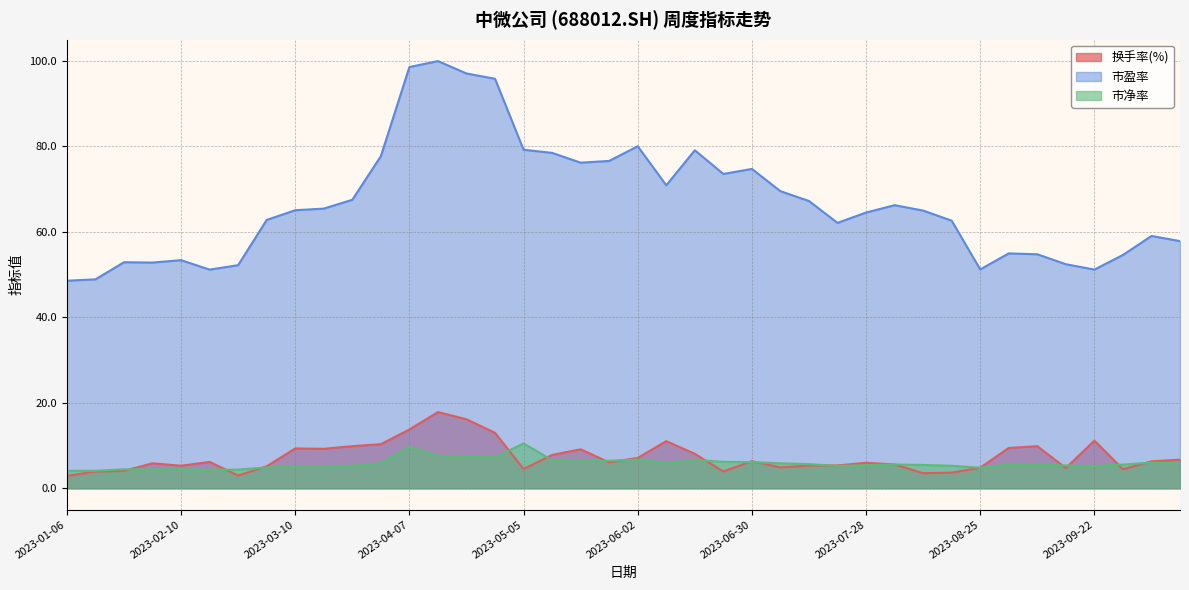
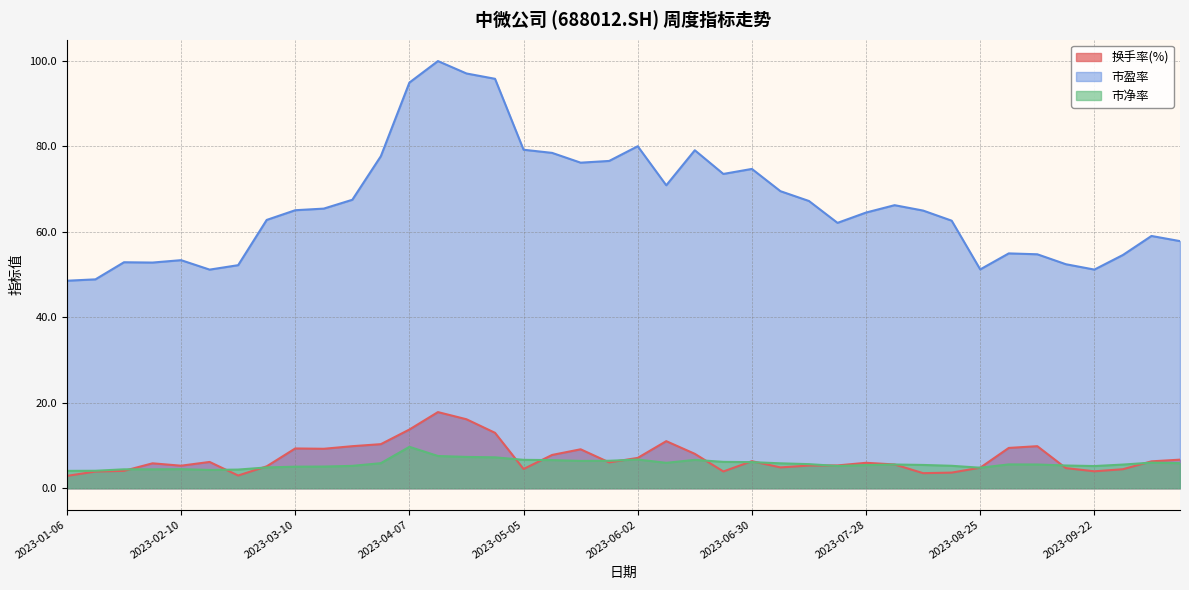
市盈率, 2023-04-07: 99 -> 95
市净率, 2023-05-05: 10 -> 7
换手率(%), 2023-09-22: 11 -> 4
